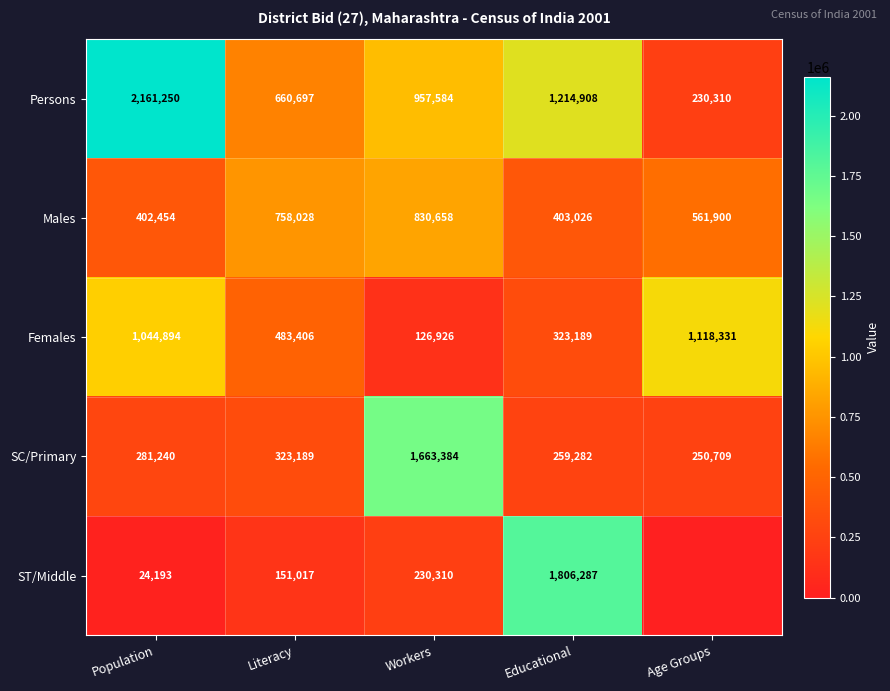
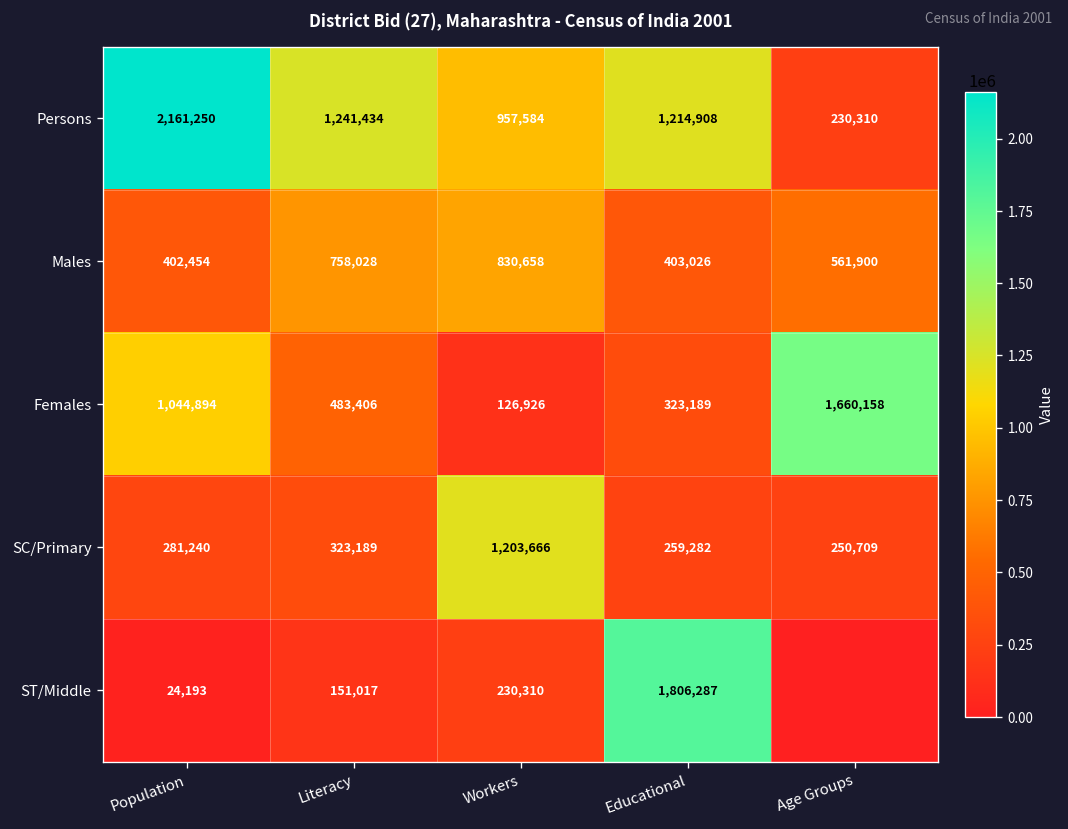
Persons, Literacy: 660,697 -> 1,241,434
Females, Age Groups: 1,118,331 -> 1,660,158
SC/Primary, Workers: 1,663,384 -> 1,203,666
